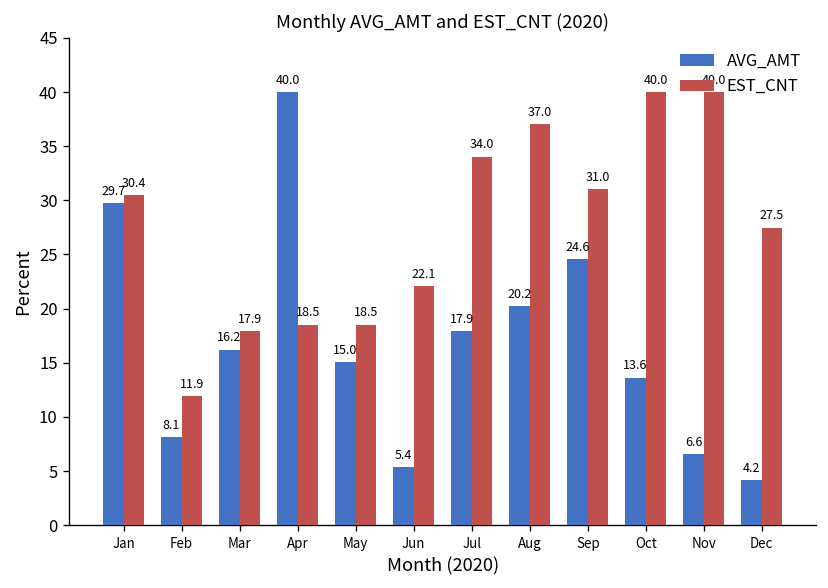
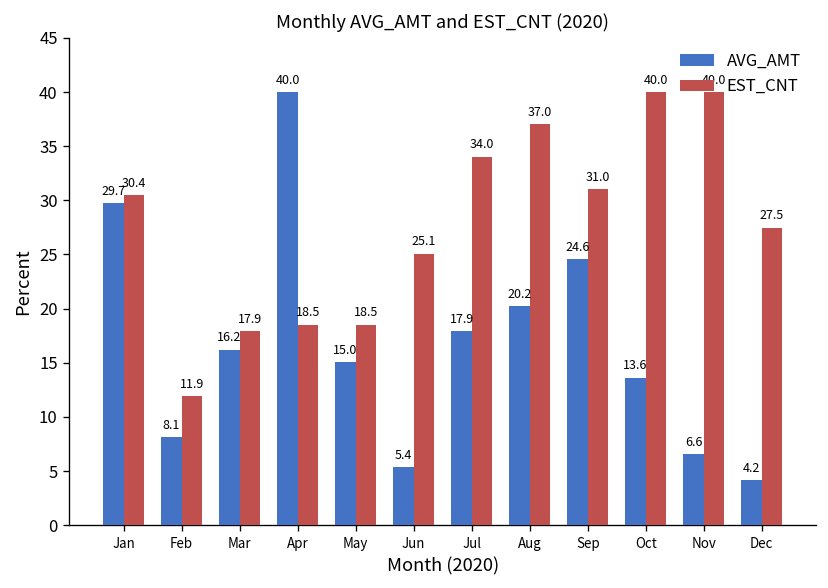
EST_CNT, Jun: 22.1 -> 25.1
